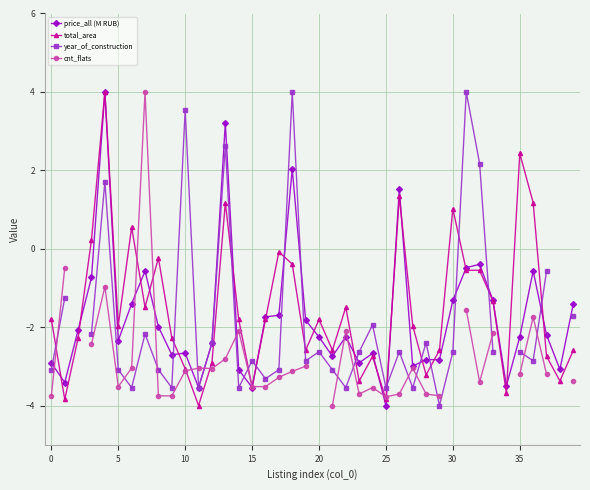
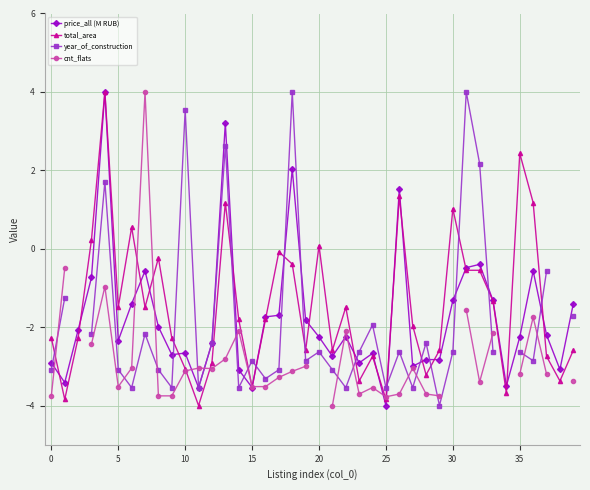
total_area, 0: -1.8 -> -2.3
total_area, 5: -2.0 -> -1.5
total_area, 20: -1.8 -> 0.1
